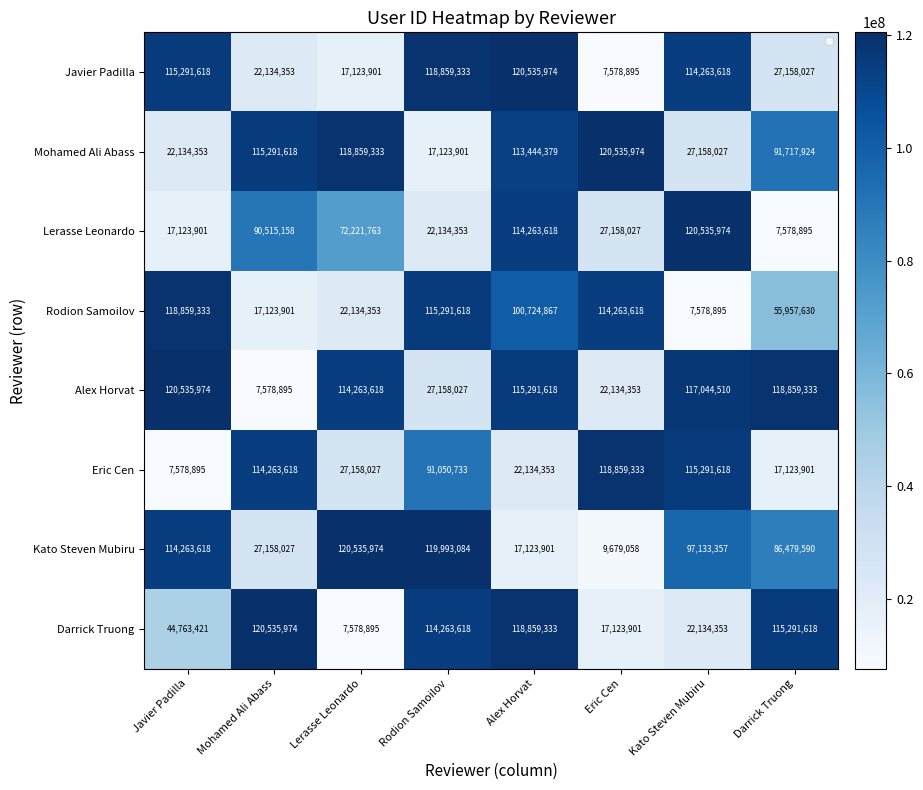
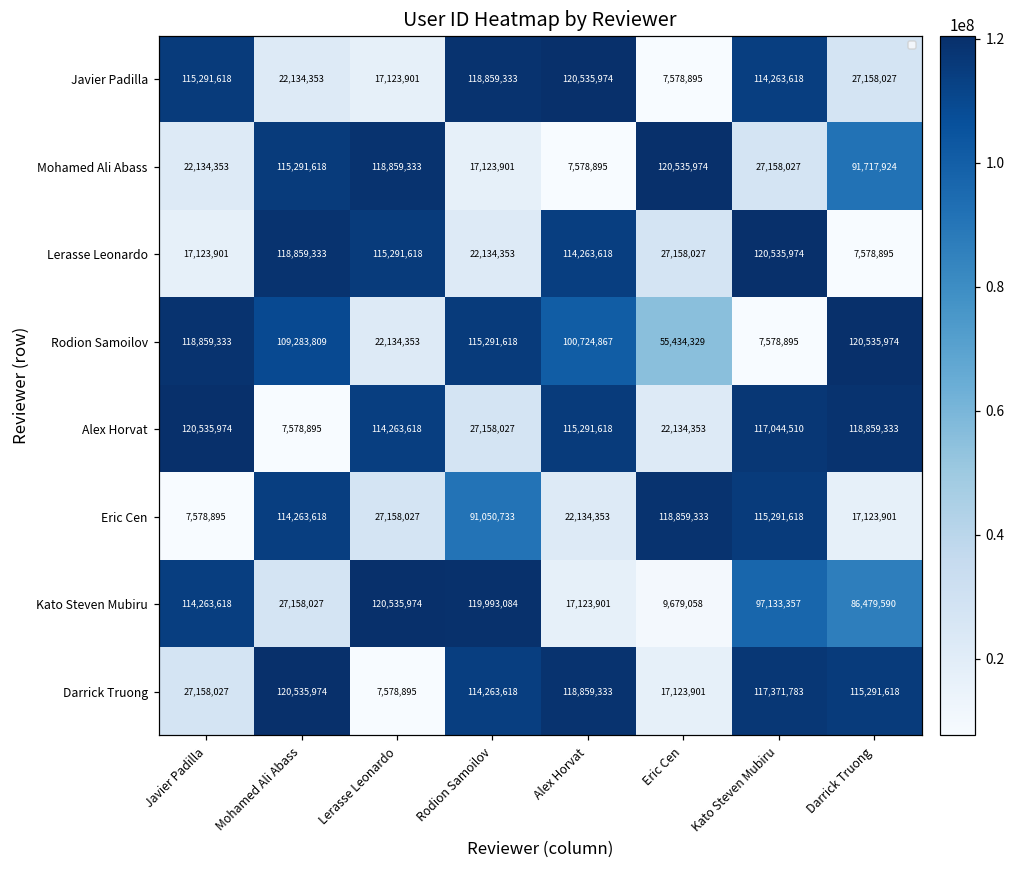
Mohamed Ali Abass, Alex Horvat: 113,444,379 -> 7,578,895
Lerasse Leonardo, Mohamed Ali Abass: 90,515,158 -> 118,859,333
Lerasse Leonardo, Lerasse Leonardo: 72,221,763 -> 115,291,618
Rodion Samoilov, Mohamed Ali Abass: 17,123,901 -> 109,283,809
Rodion Samoilov, Eric Cen: 114,263,618 -> 55,434,329
Rodion Samoilov, Darrick Truong: 55,957,630 -> 120,535,974
Darrick Truong, Javier Padilla: 44,763,421 -> 27,158,027
Darrick Truong, Kato Steven Mubiru: 22,134,353 -> 117,371,783
